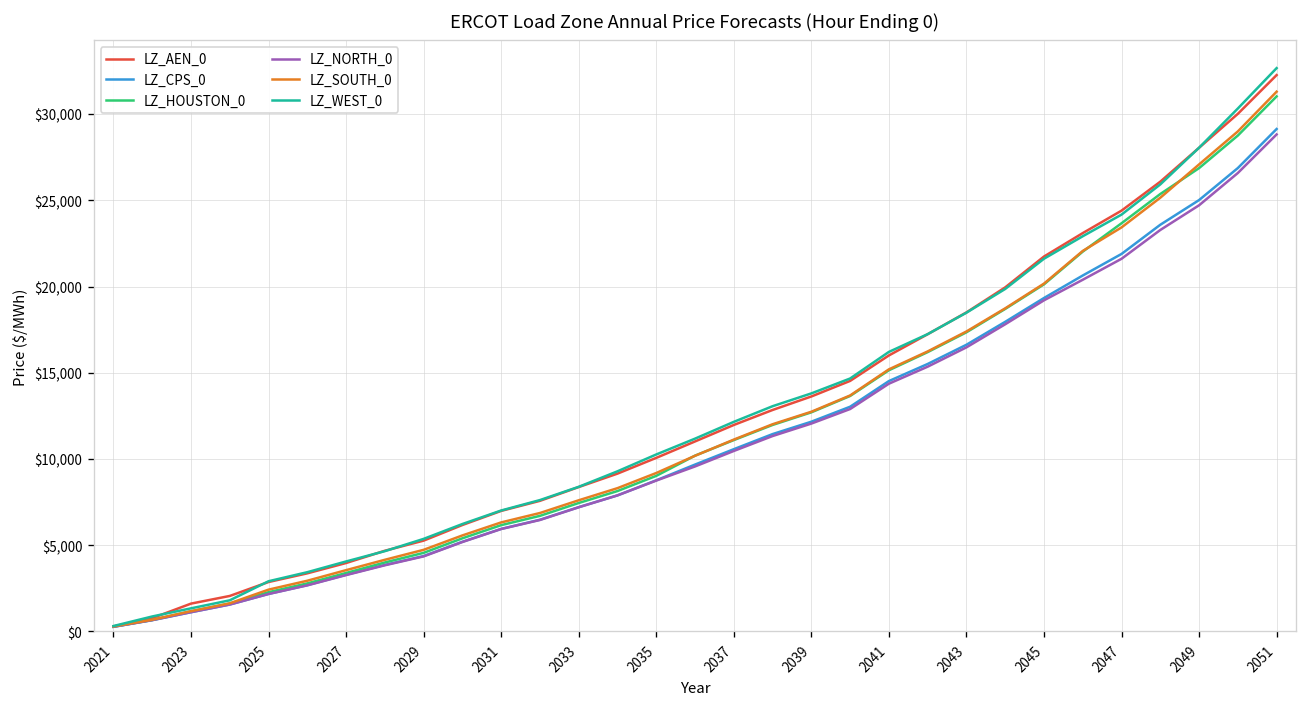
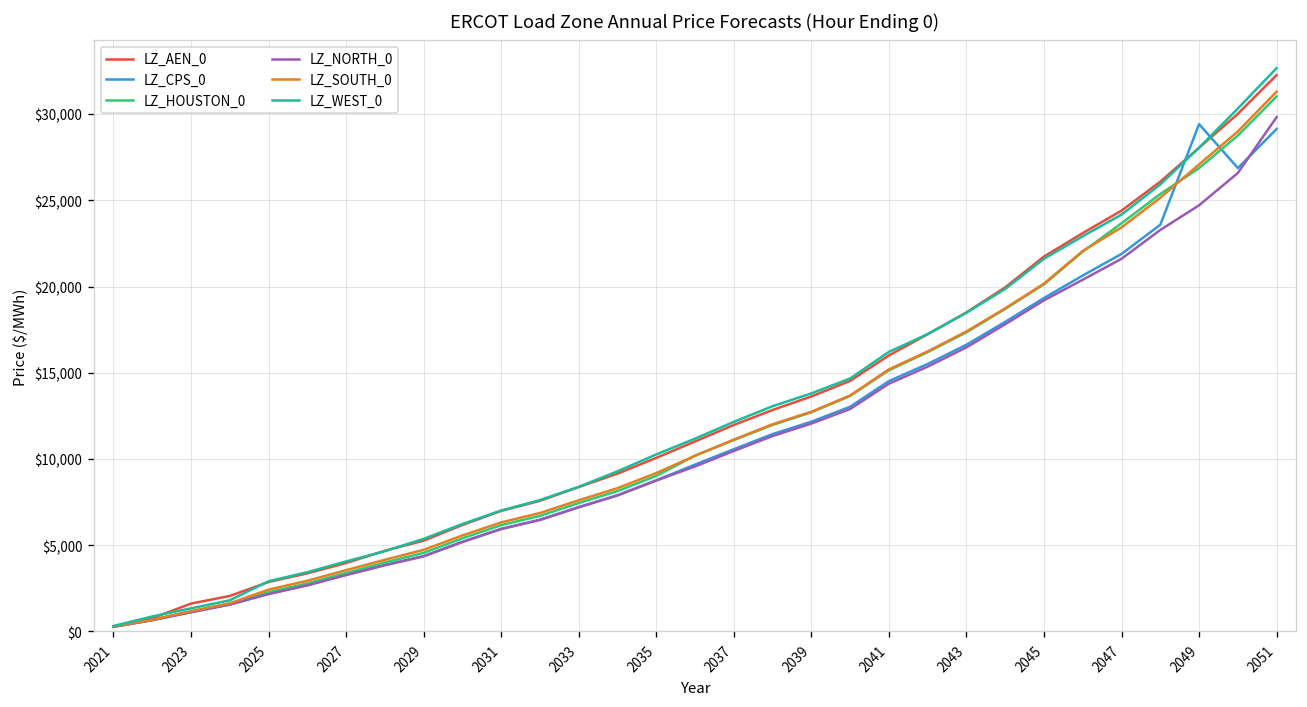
LZ_CPS_0, 2049: $25,000 -> $29,400
LZ_NORTH_0, 2051: $28,800 -> $29,800
